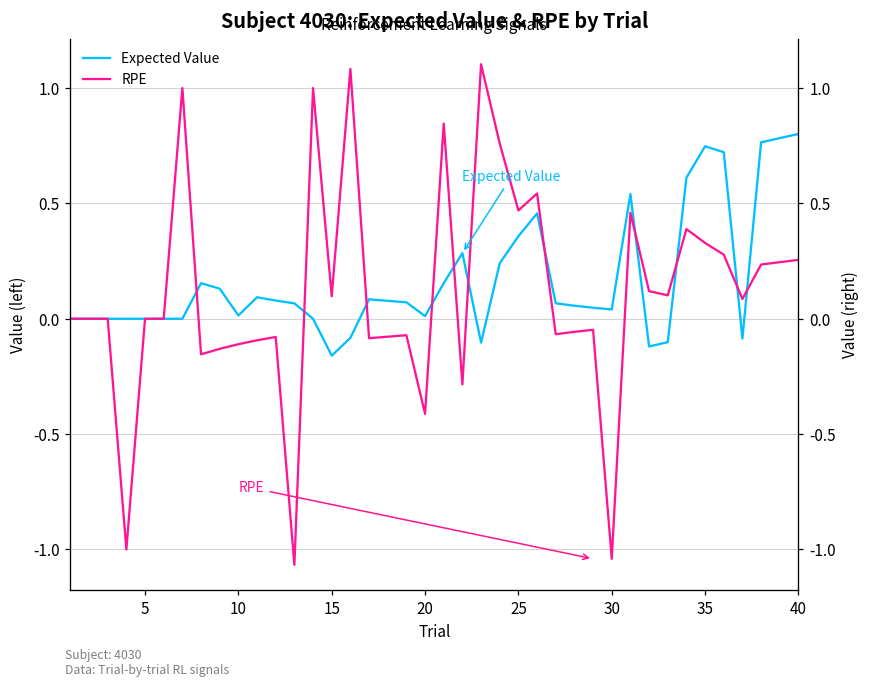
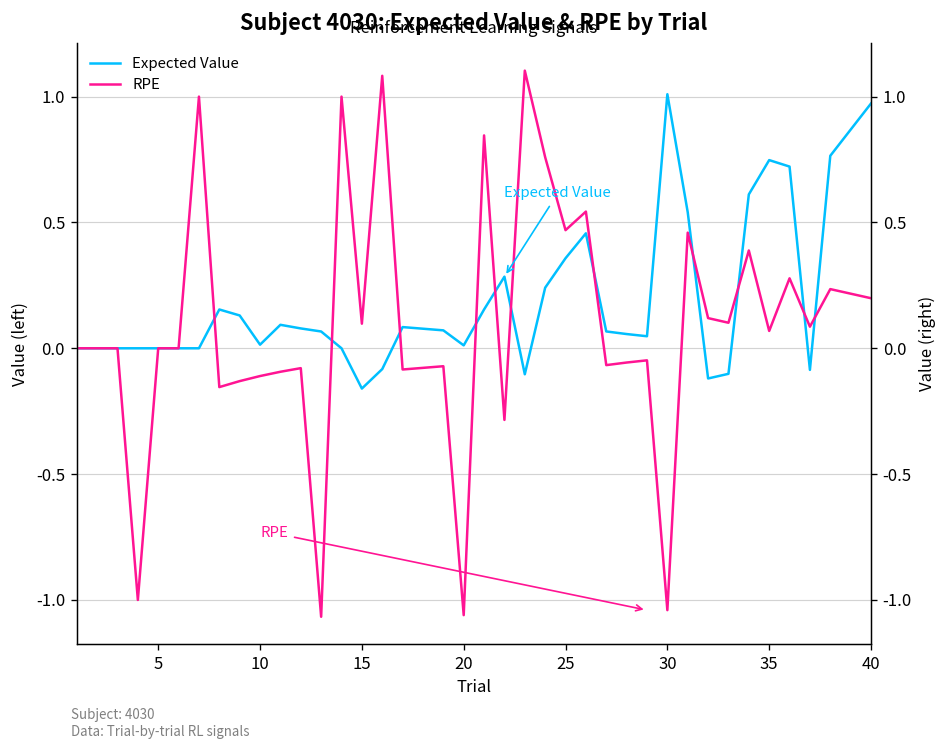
RPE, 20: -0.41 -> -1.06
Expected Value, 30: 0.04 -> 1.01
RPE, 35: 0.33 -> 0.07
Expected Value, 40: 0.80 -> 0.97
RPE, 40: 0.26 -> 0.20
